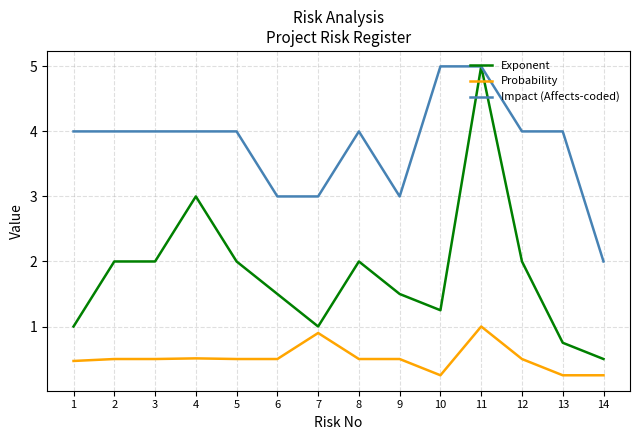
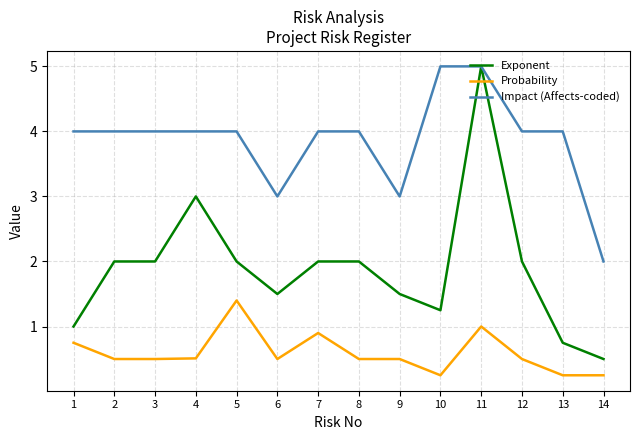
Probability, 1: 0.5 -> 0.8
Probability, 5: 0.5 -> 1.4
Exponent, 7: 1 -> 2
Impact (Affects-coded), 7: 3 -> 4
